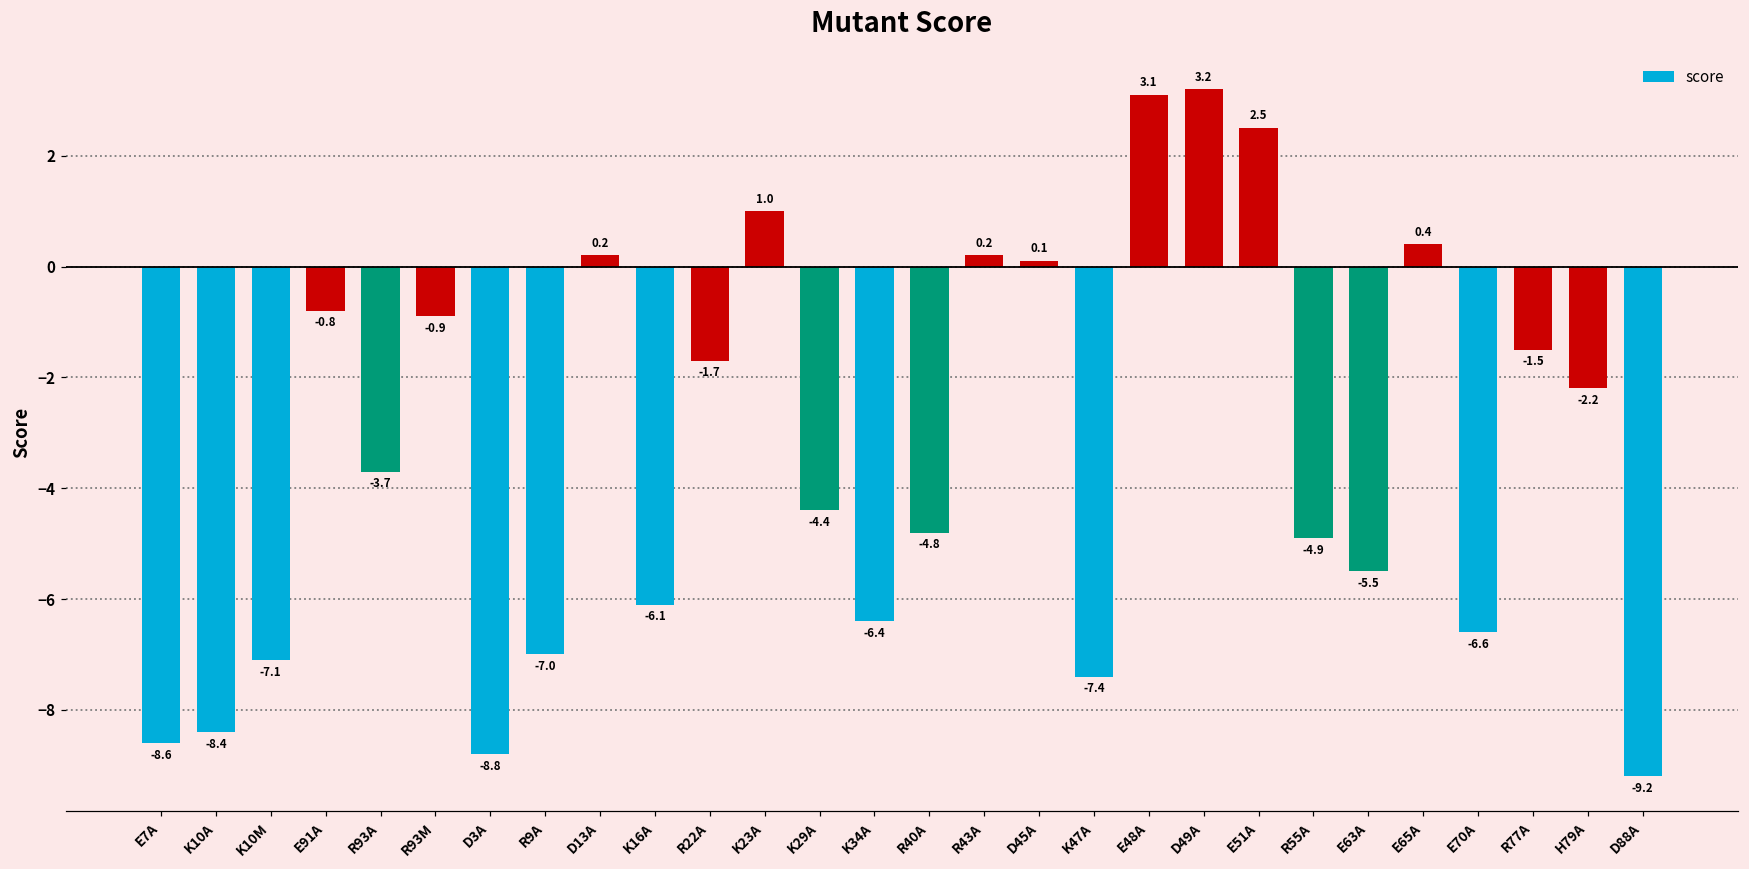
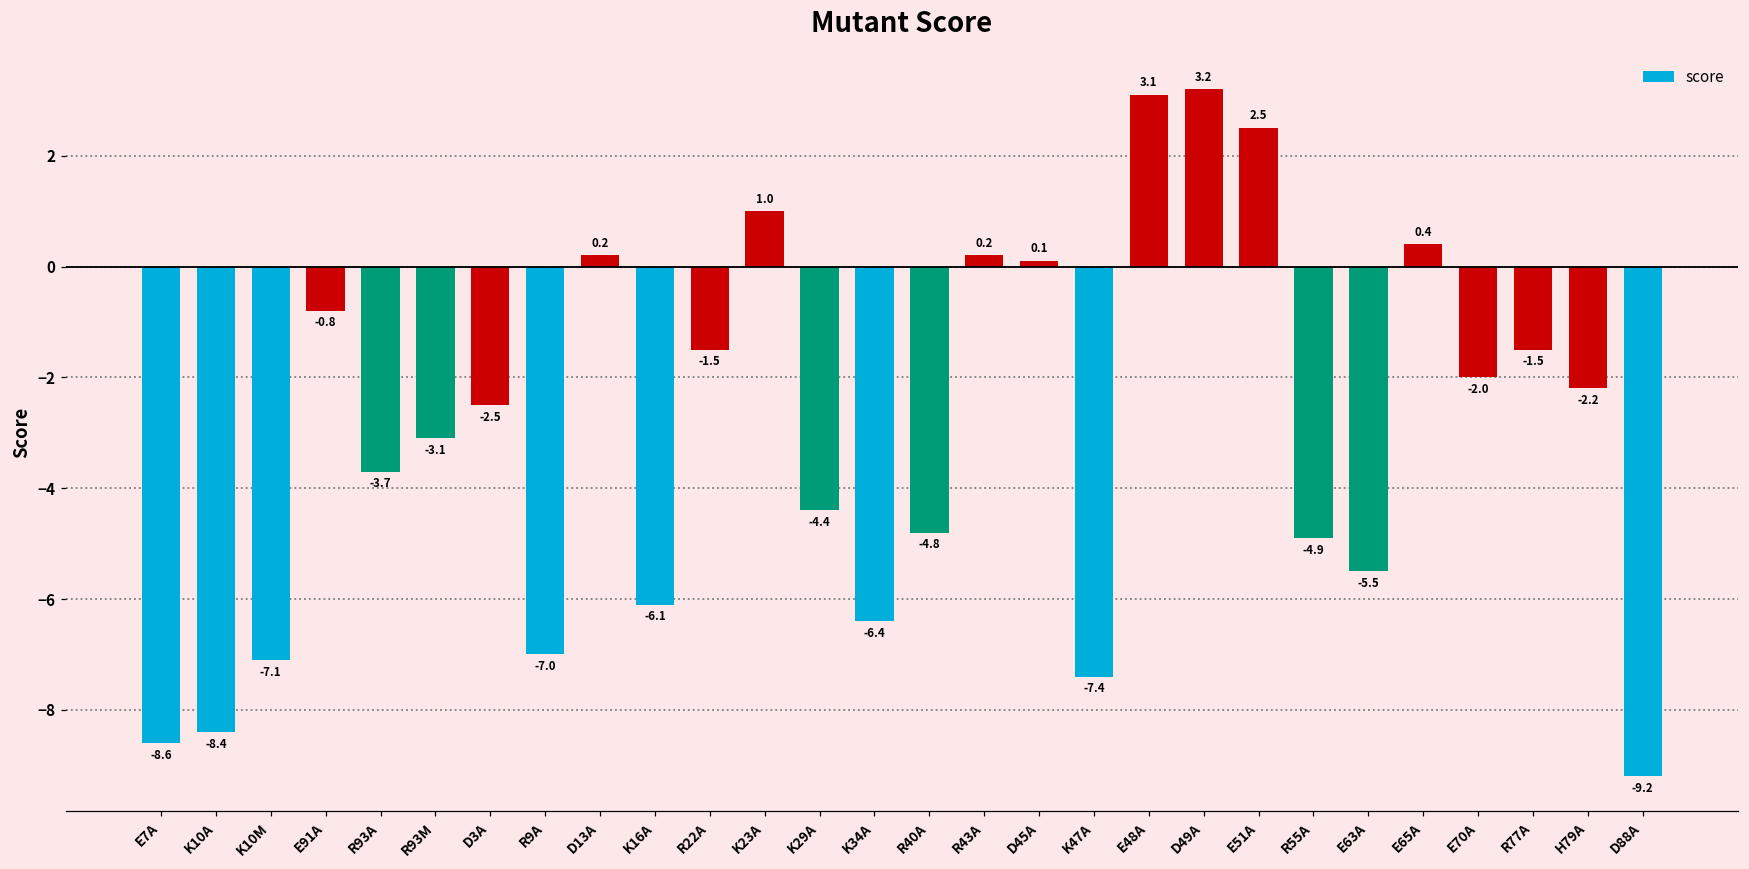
R93M: -0.9 -> -3.1
D3A: -8.8 -> -2.5
R22A: -1.7 -> -1.5
E70A: -6.6 -> -2.0
